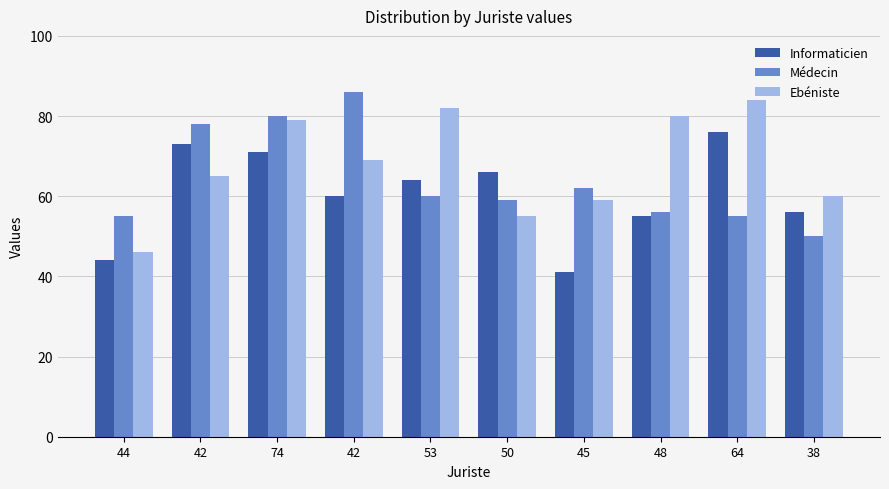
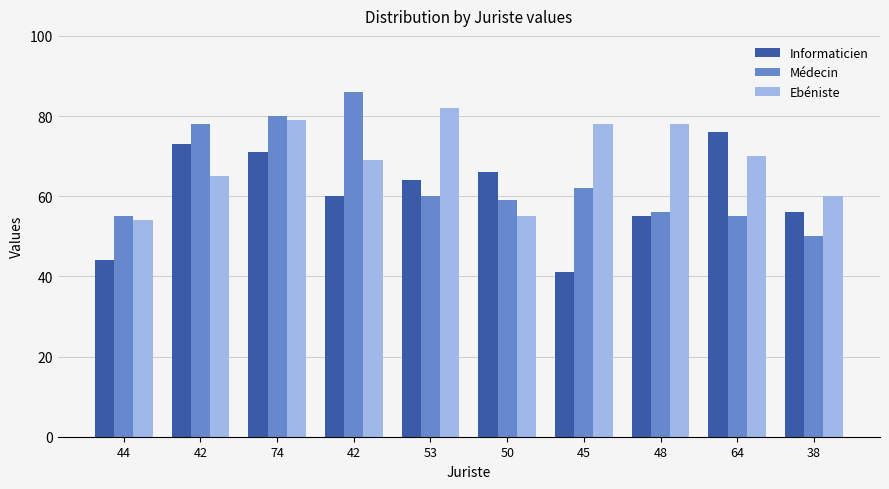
Ebéniste, 44: 46 -> 54
Ebéniste, 45: 59 -> 78
Ebéniste, 48: 80 -> 78
Ebéniste, 64: 84 -> 70
